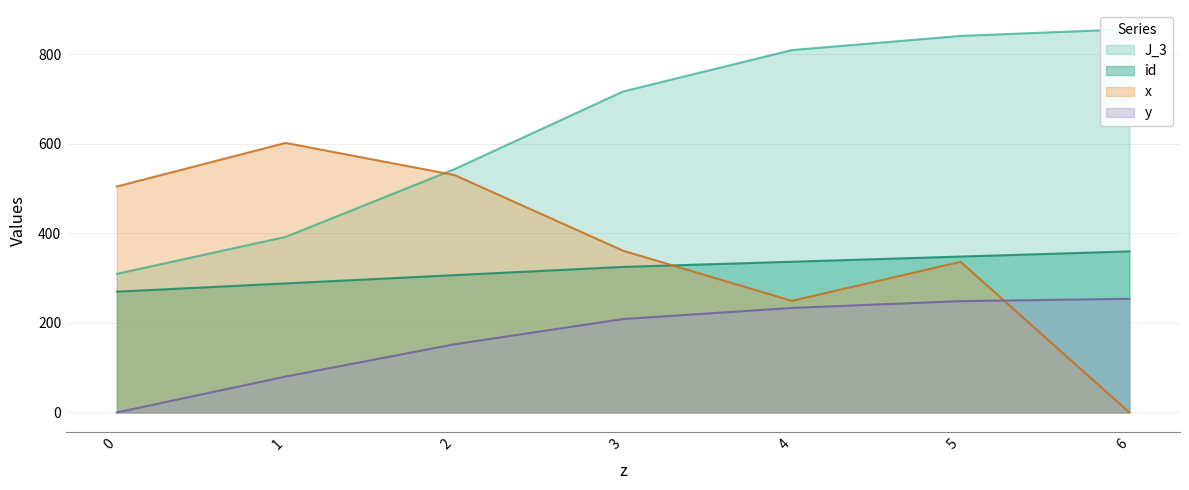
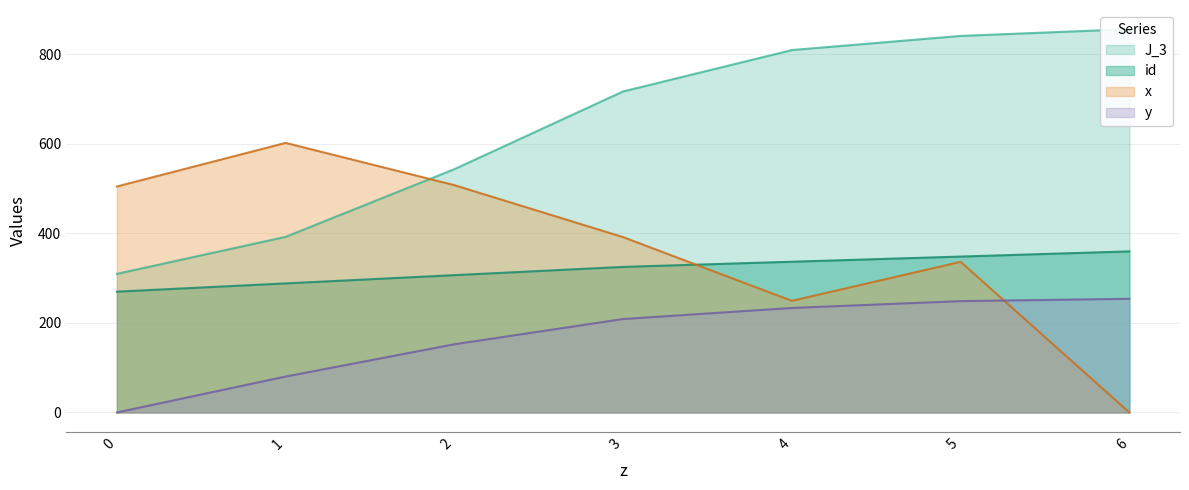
x, 2: 530 -> 510
x, 3: 360 -> 390
